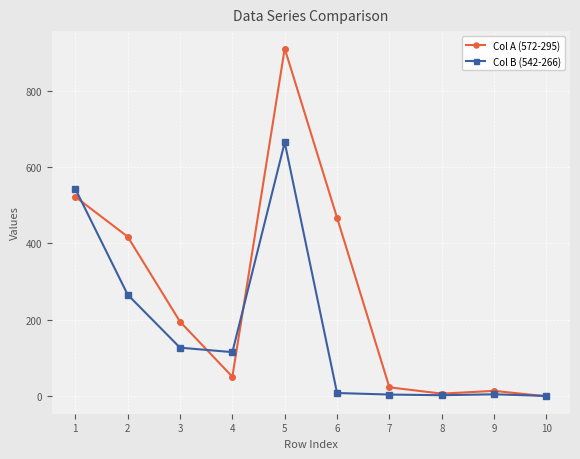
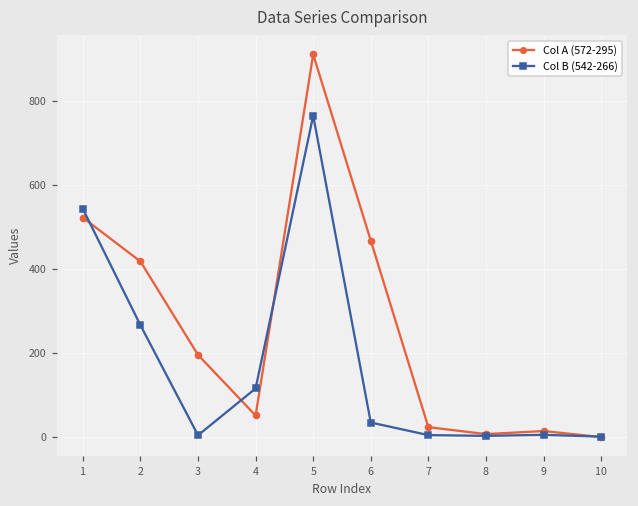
Col B (542-266), 3: 130 -> 0
Col B (542-266), 5: 660 -> 760
Col B (542-266), 6: 10 -> 30
